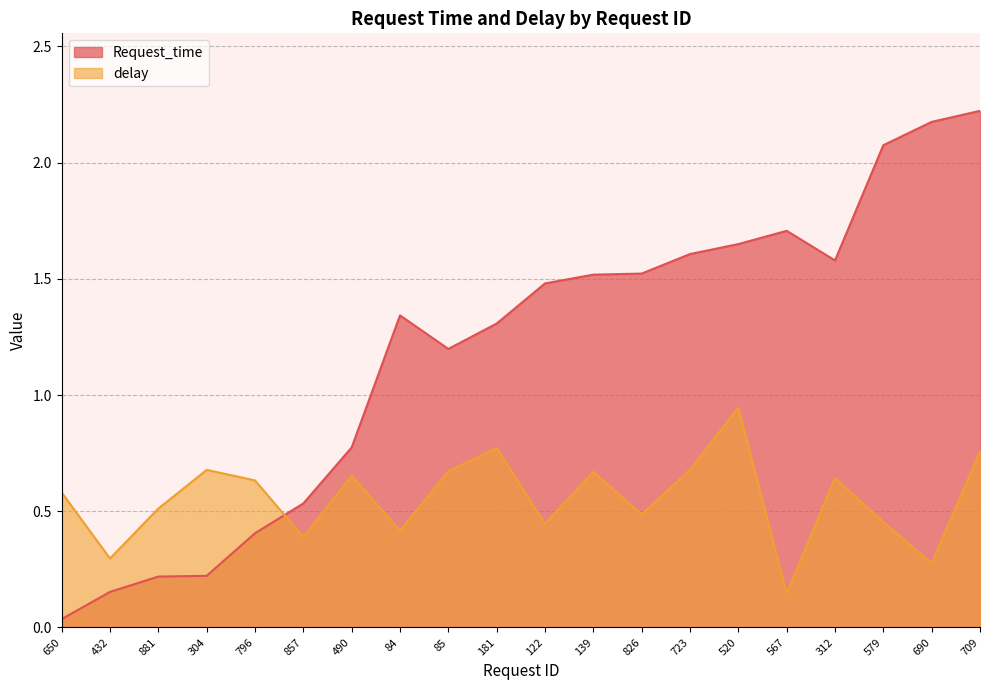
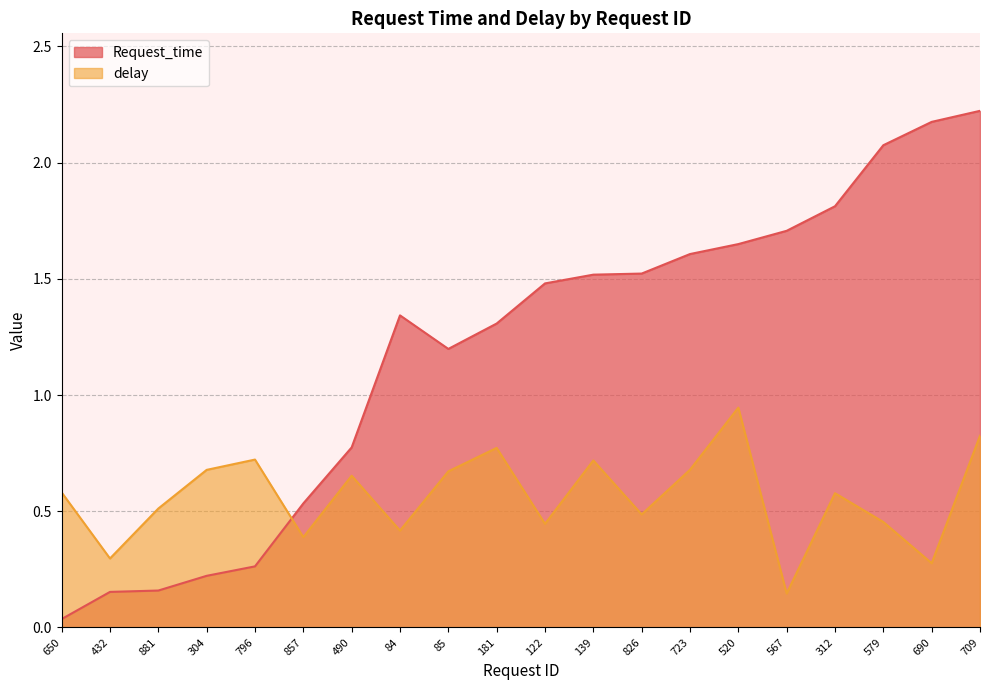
Request_time, 881: 0.22 -> 0.16
Request_time, 796: 0.41 -> 0.26
delay, 796: 0.63 -> 0.72
delay, 139: 0.67 -> 0.72
Request_time, 312: 1.58 -> 1.81
delay, 312: 0.64 -> 0.58
delay, 709: 0.76 -> 0.82
